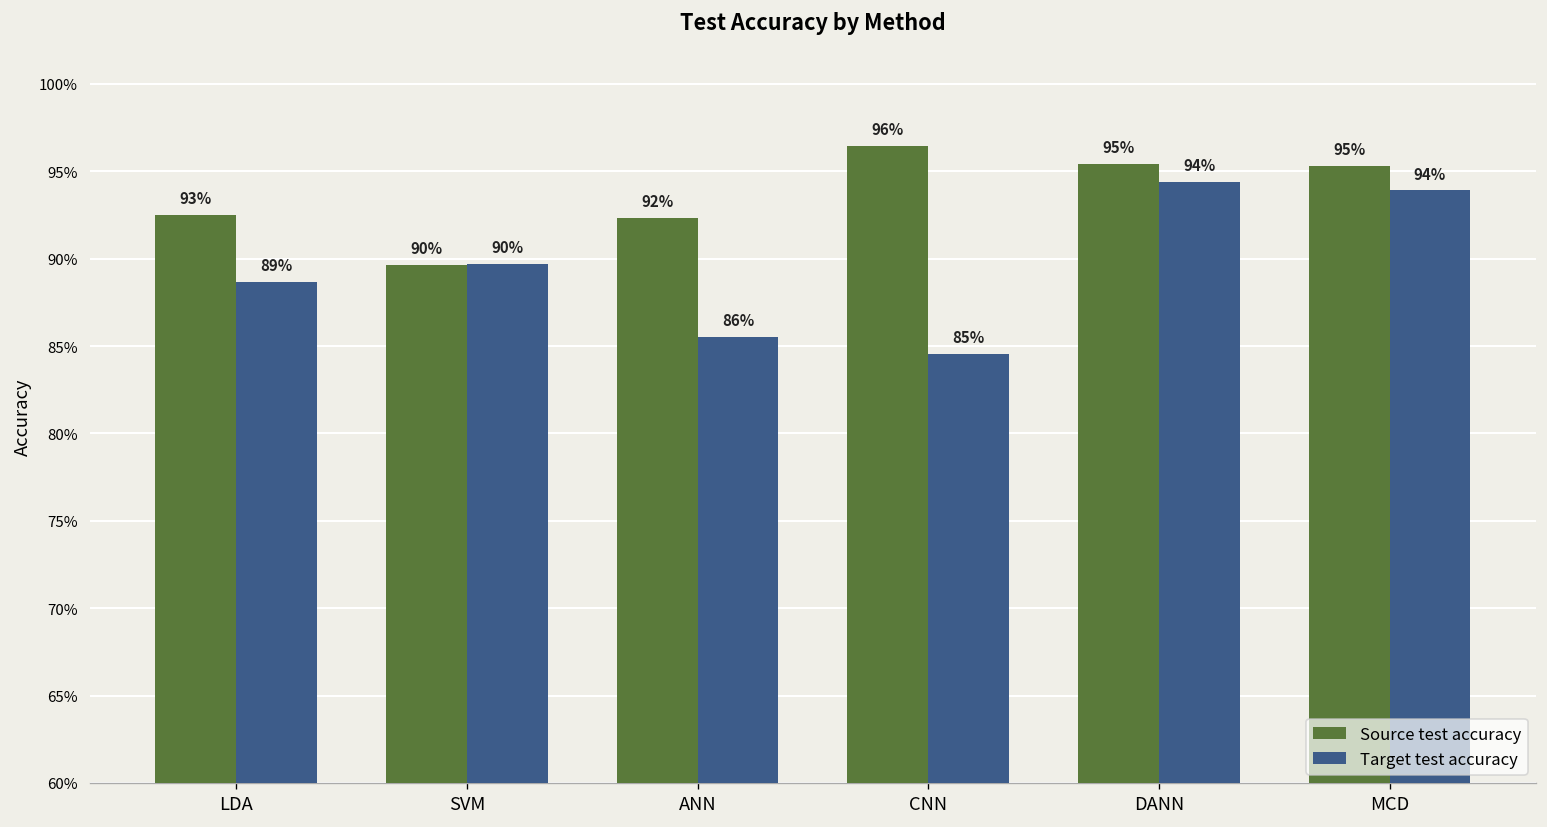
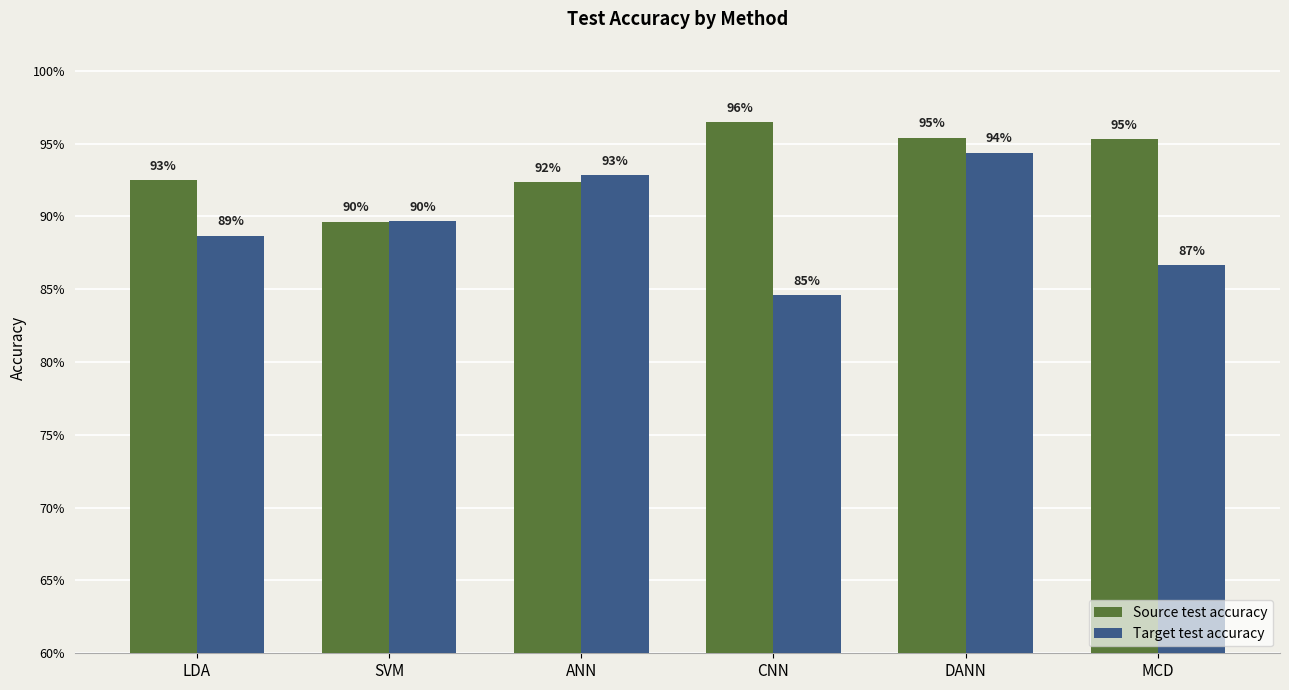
Target test accuracy, ANN: 86% -> 93%
Target test accuracy, MCD: 94% -> 87%
